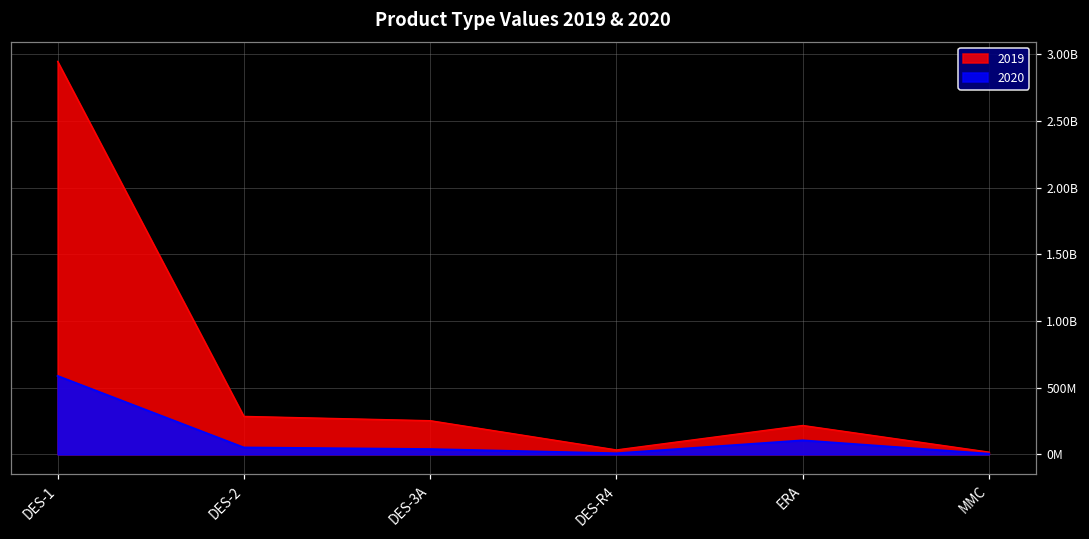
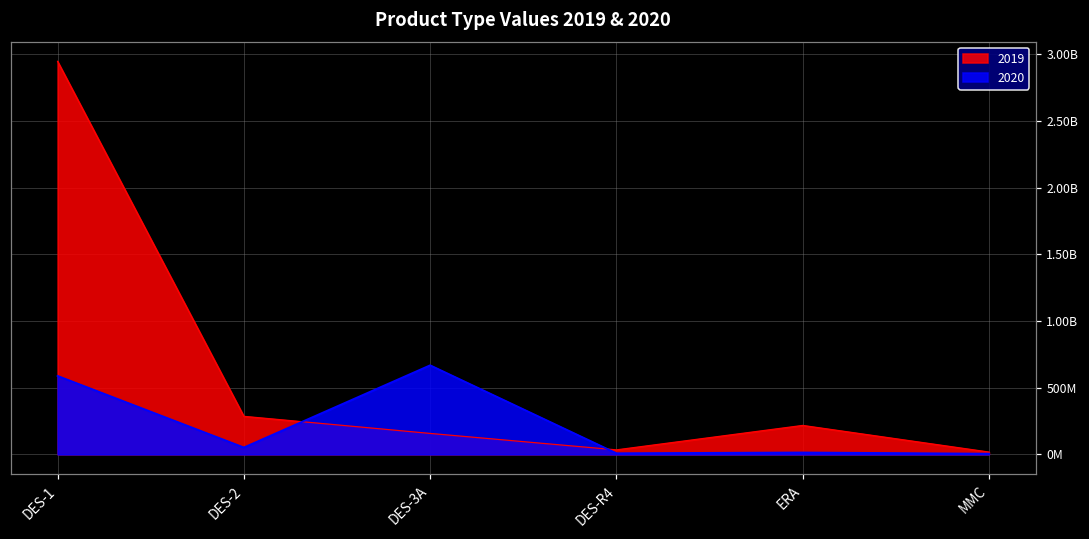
2019, DES-3A: 250000000 -> 160000000
2020, DES-3A: 40000000 -> 670000000
2020, ERA: 110000000 -> 10000000
